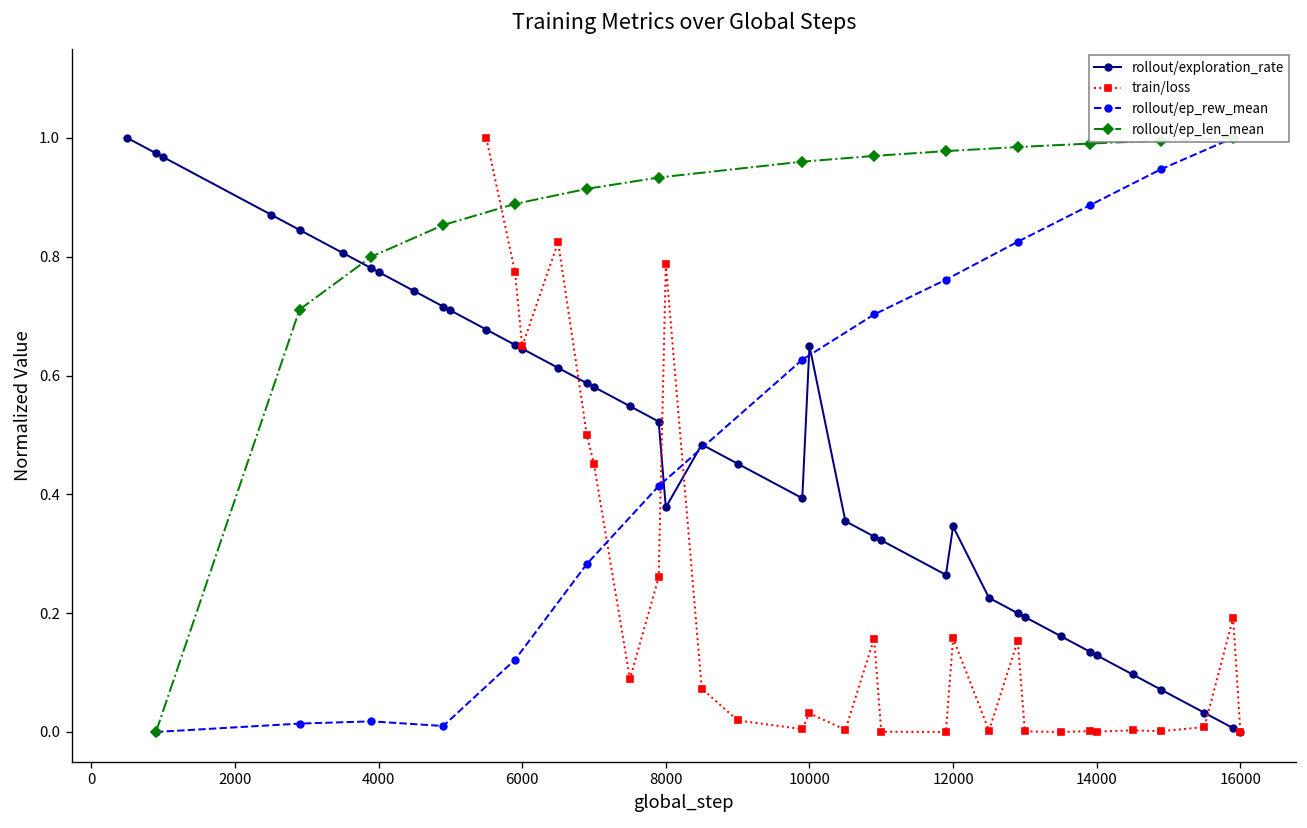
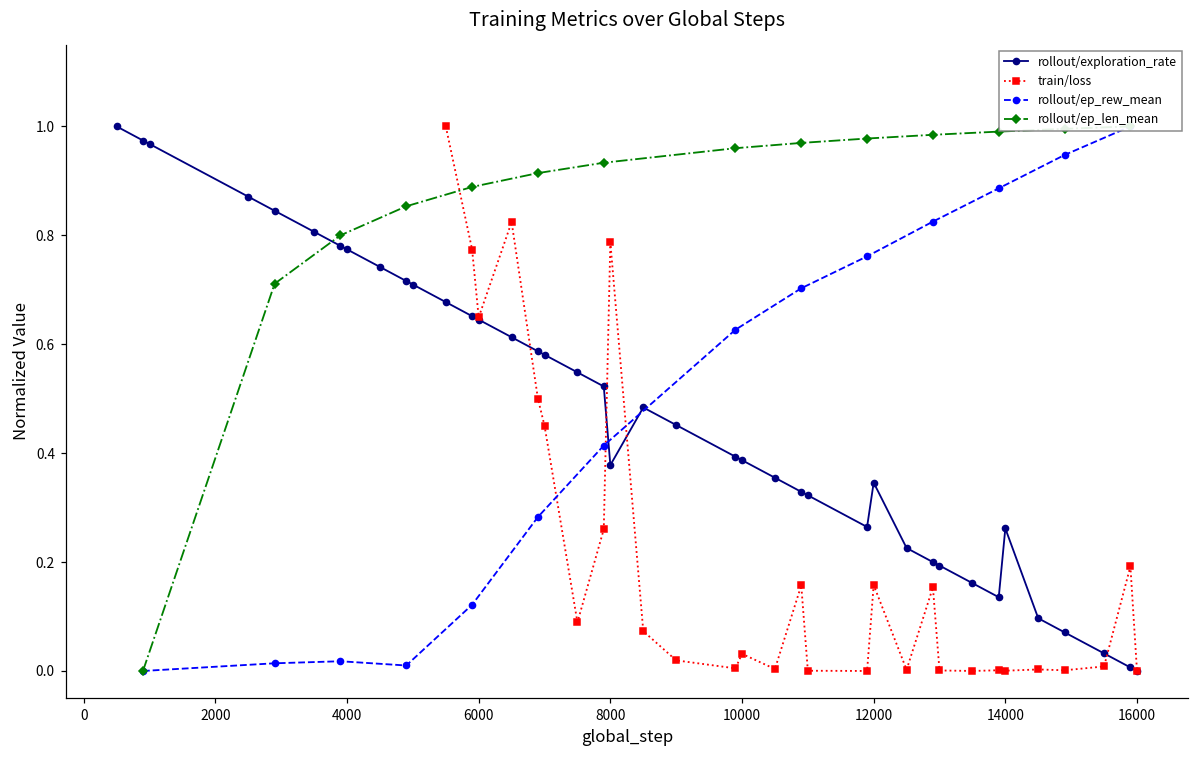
rollout/exploration_rate, 10000: 0.65 -> 0.39
rollout/exploration_rate, 14000: 0.13 -> 0.26
